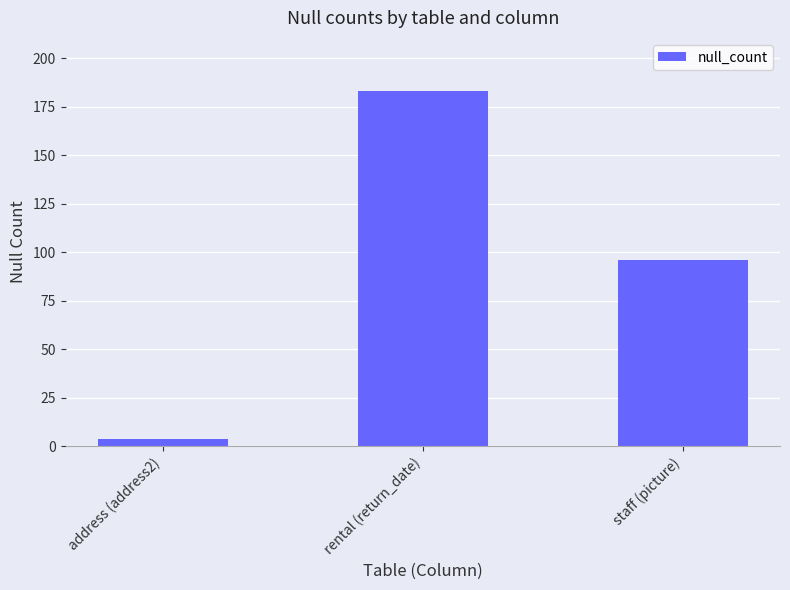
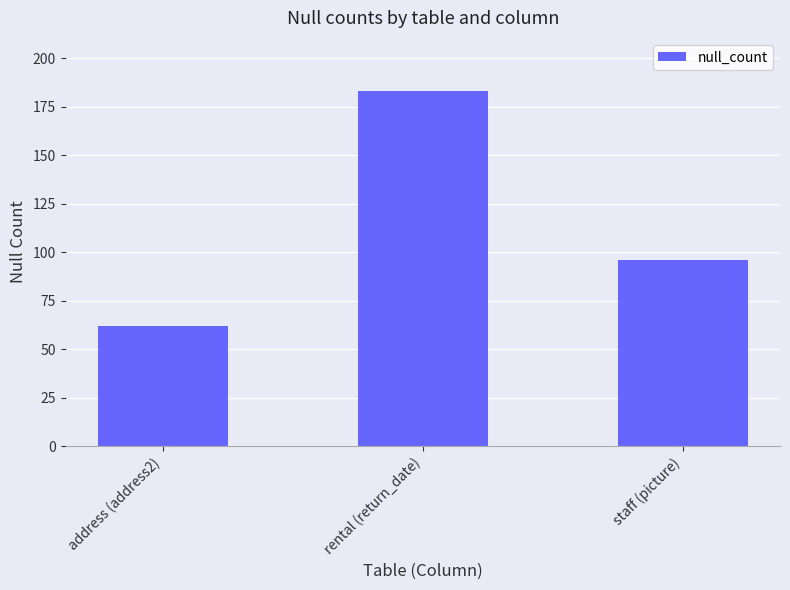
address (address2): 4 -> 62
